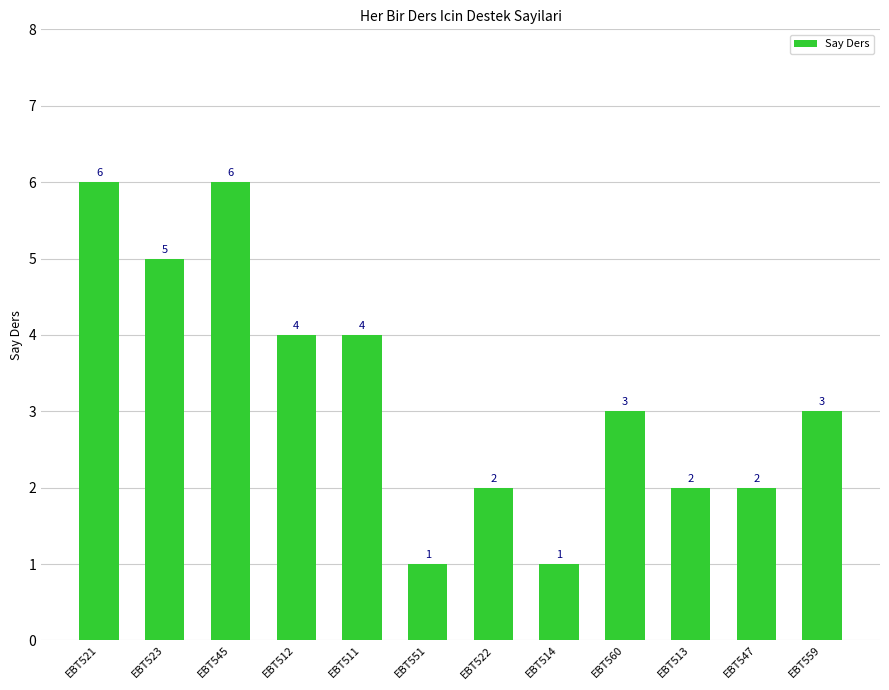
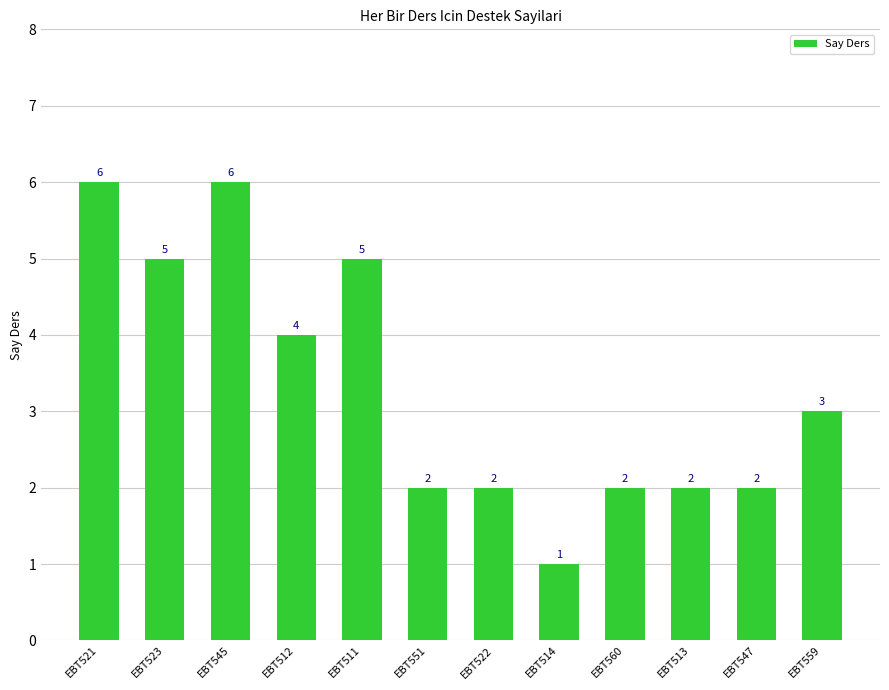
EBT511: 4 -> 5
EBT551: 1 -> 2
EBT560: 3 -> 2
